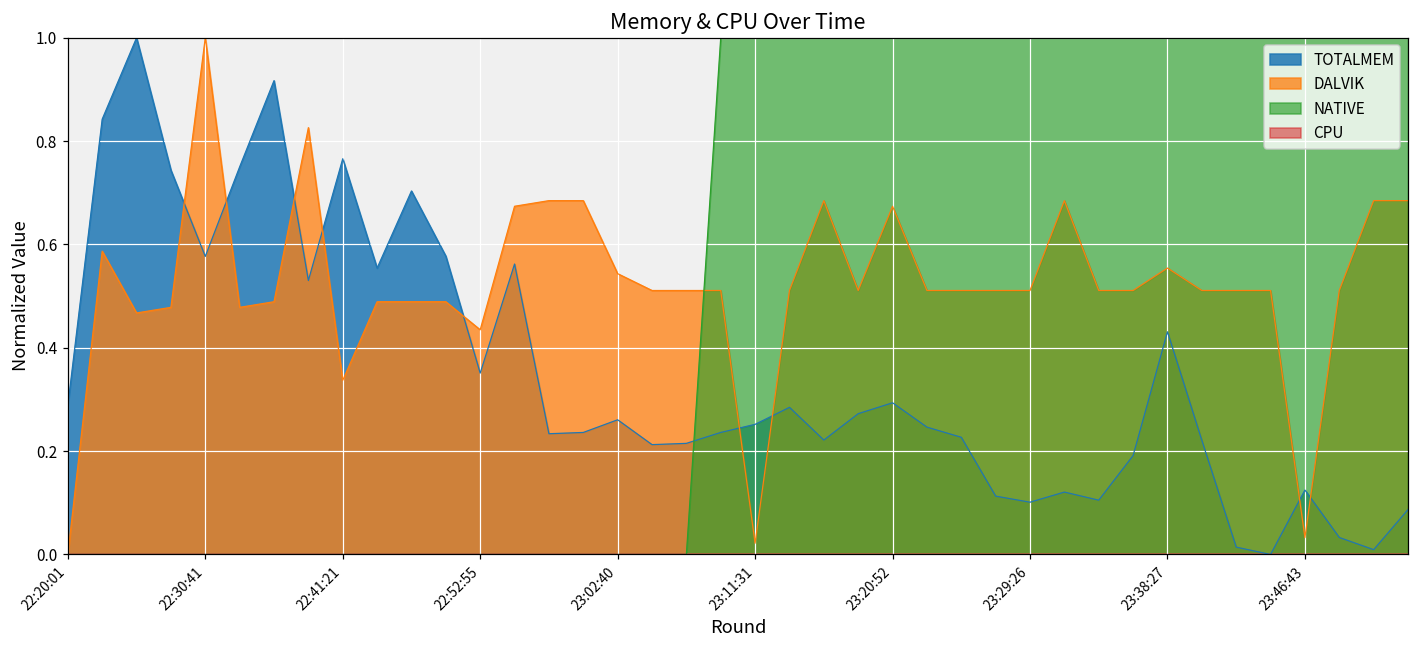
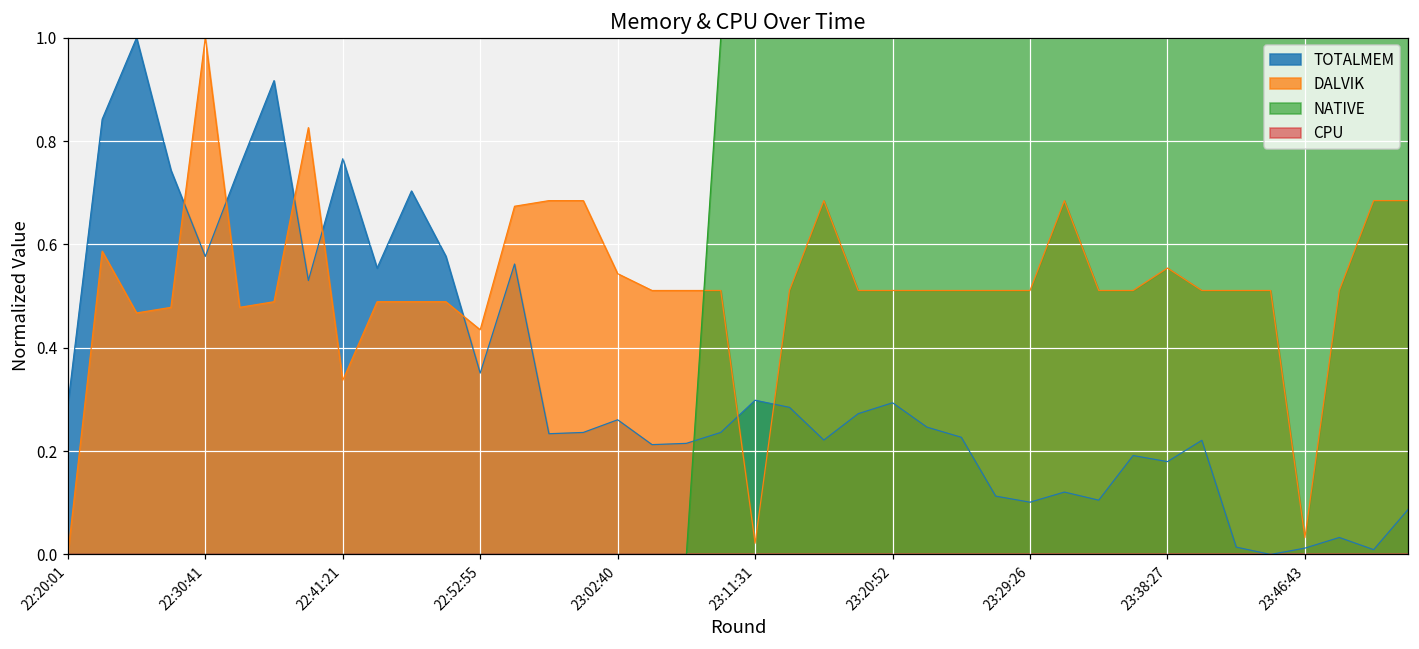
TOTALMEM, 23:11:31: 0.25 -> 0.30
DALVIK, 23:20:52: 0.67 -> 0.51
TOTALMEM, 23:38:27: 0.43 -> 0.18
TOTALMEM, 23:46:43: 0.12 -> 0.01
